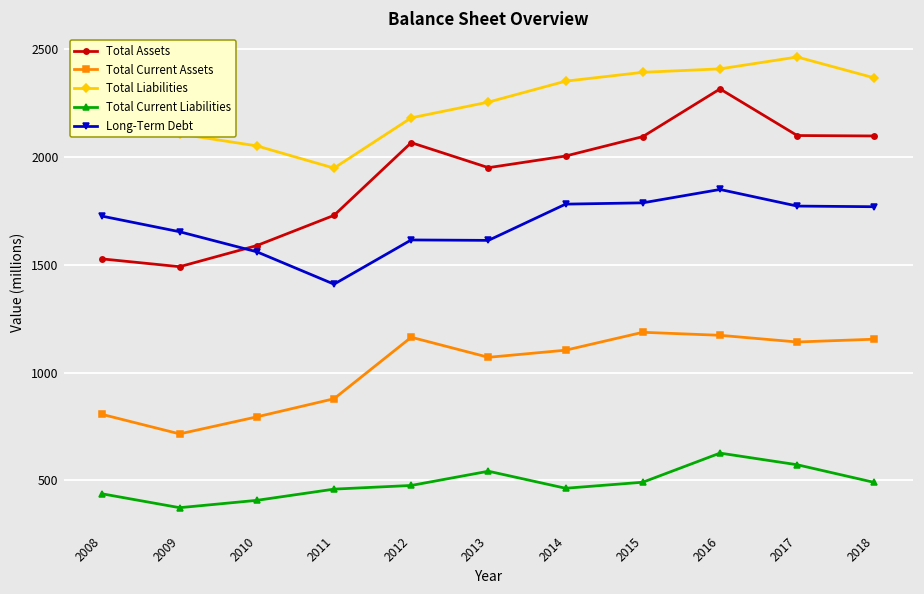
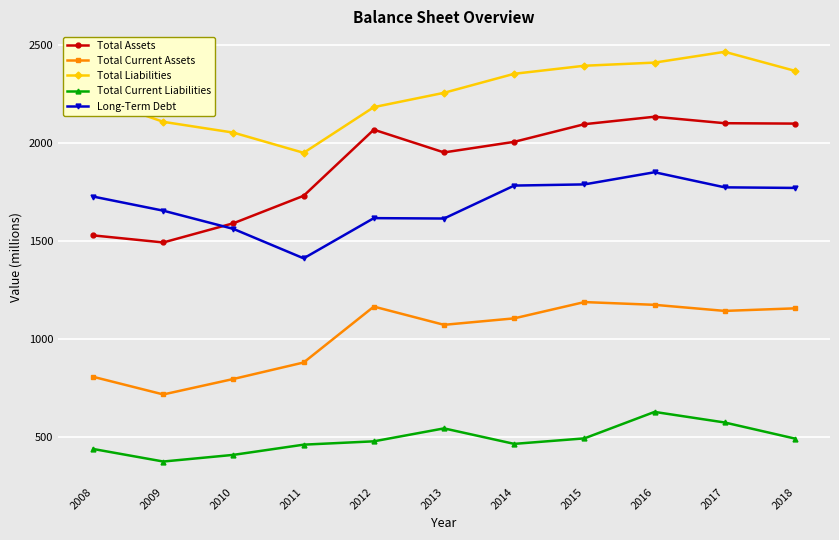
Total Assets, 2016: 2320 -> 2130
